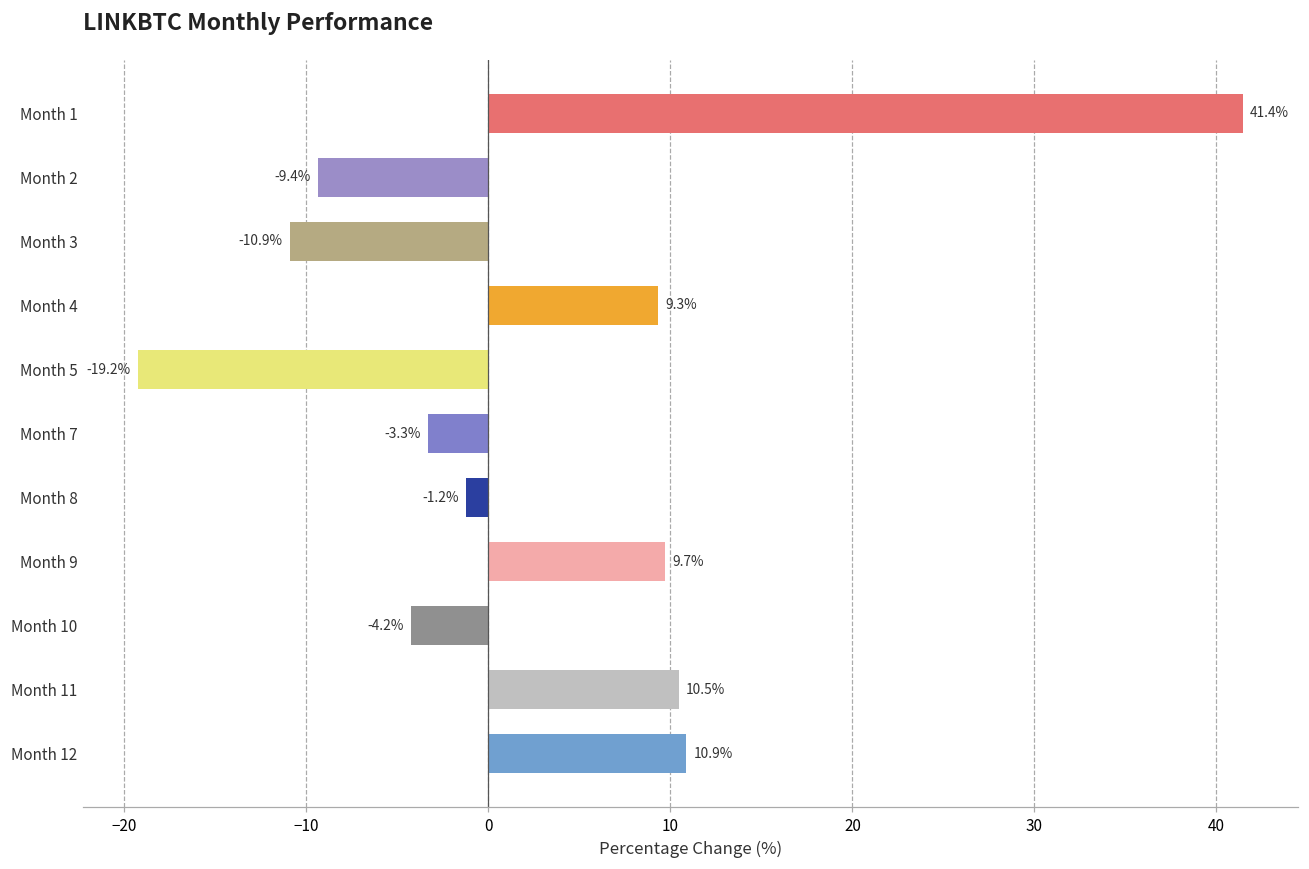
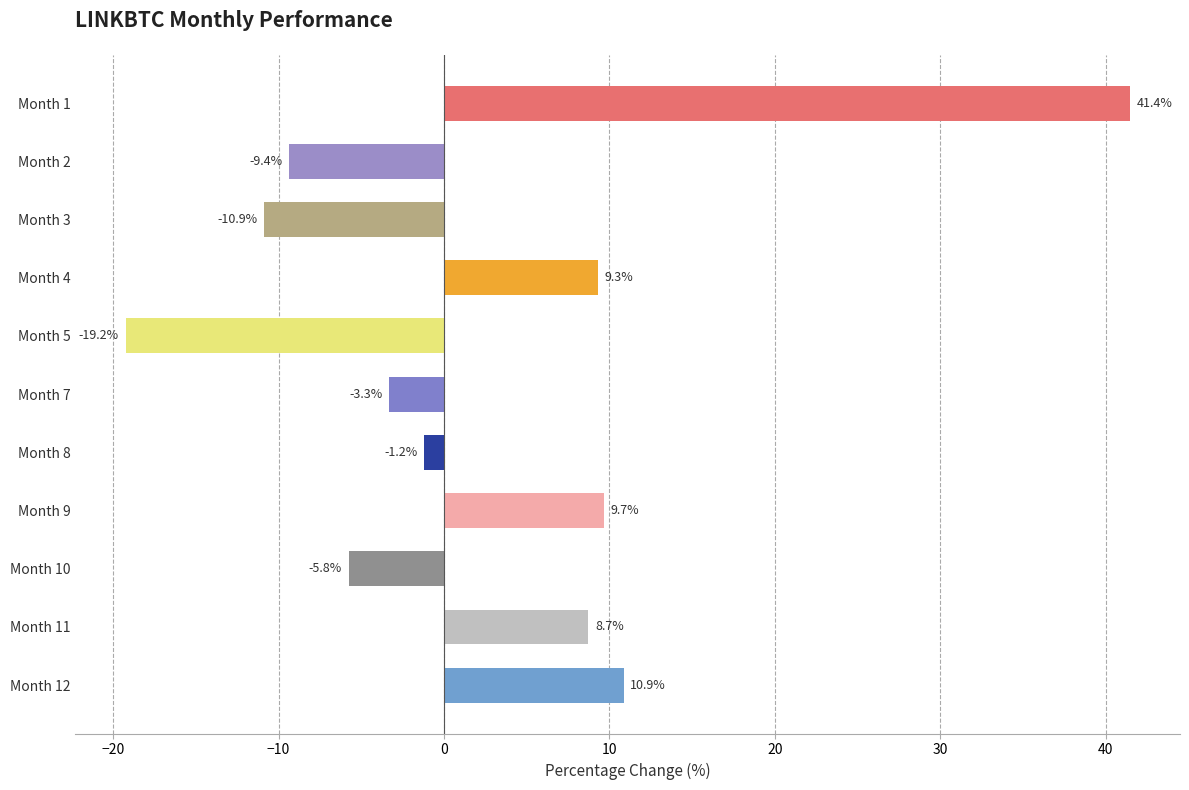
Month 10: -4.2% -> -5.8%
Month 11: 10.5% -> 8.7%
